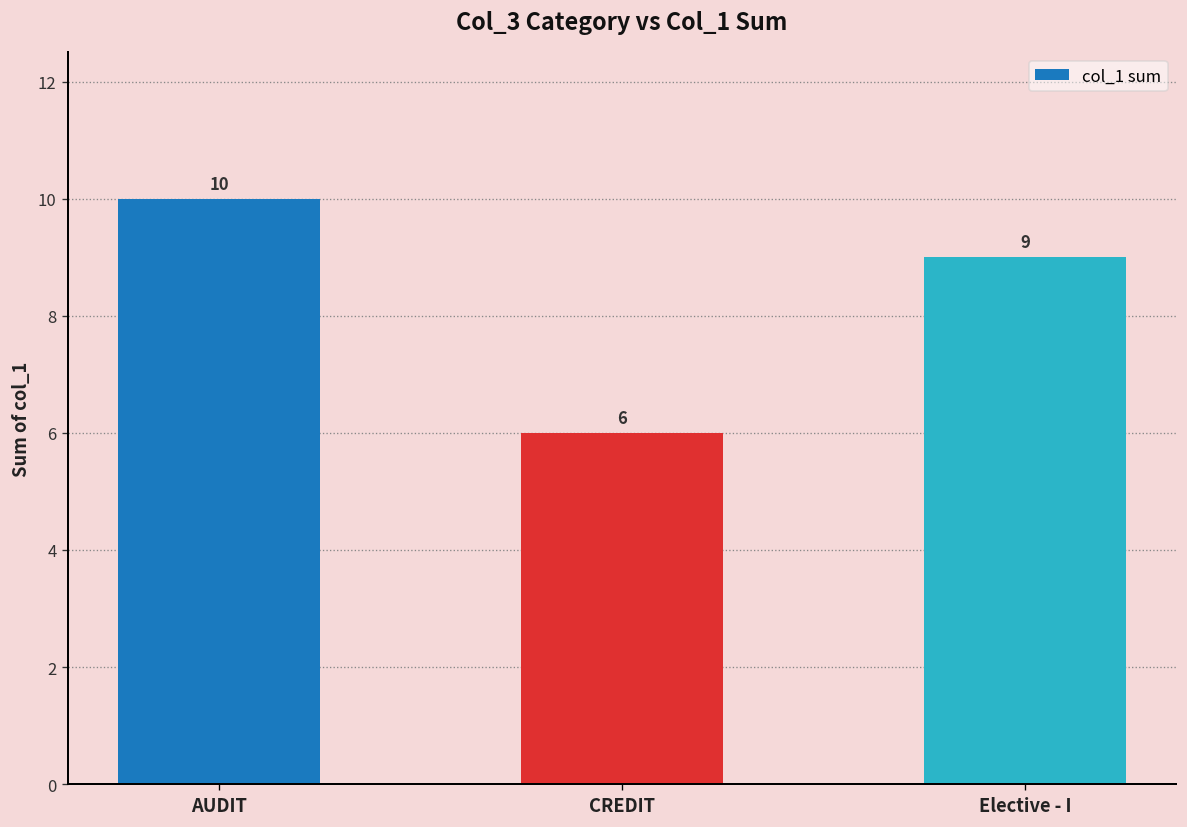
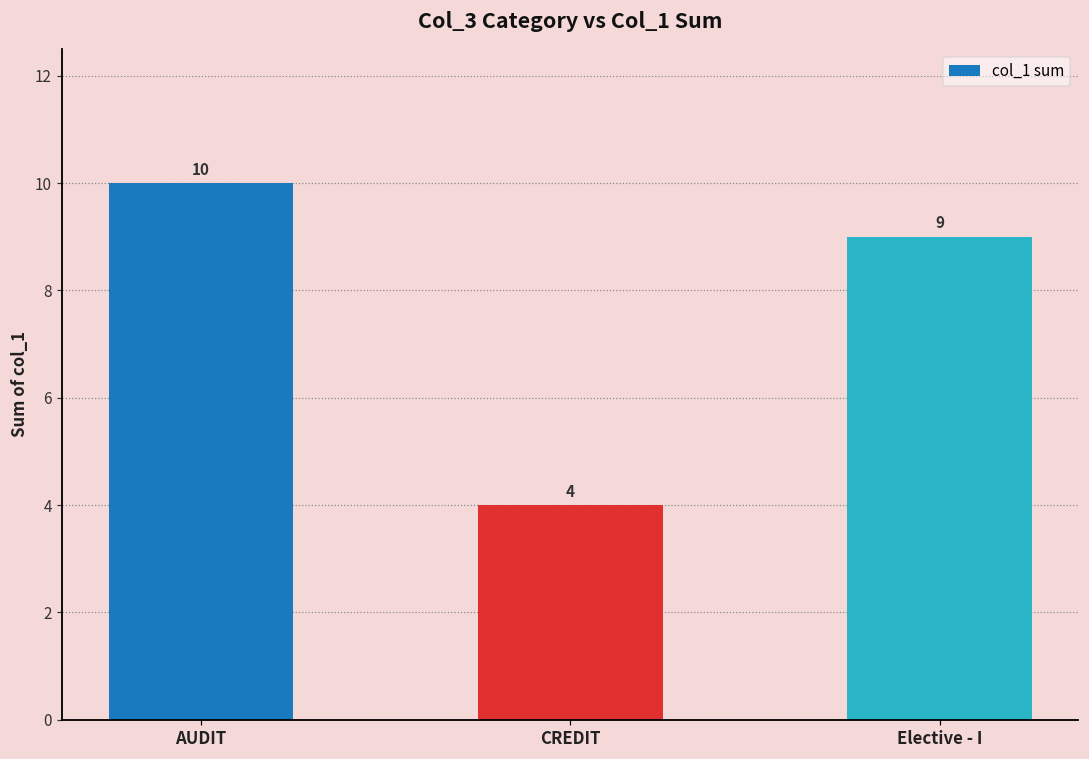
CREDIT: 6 -> 4
